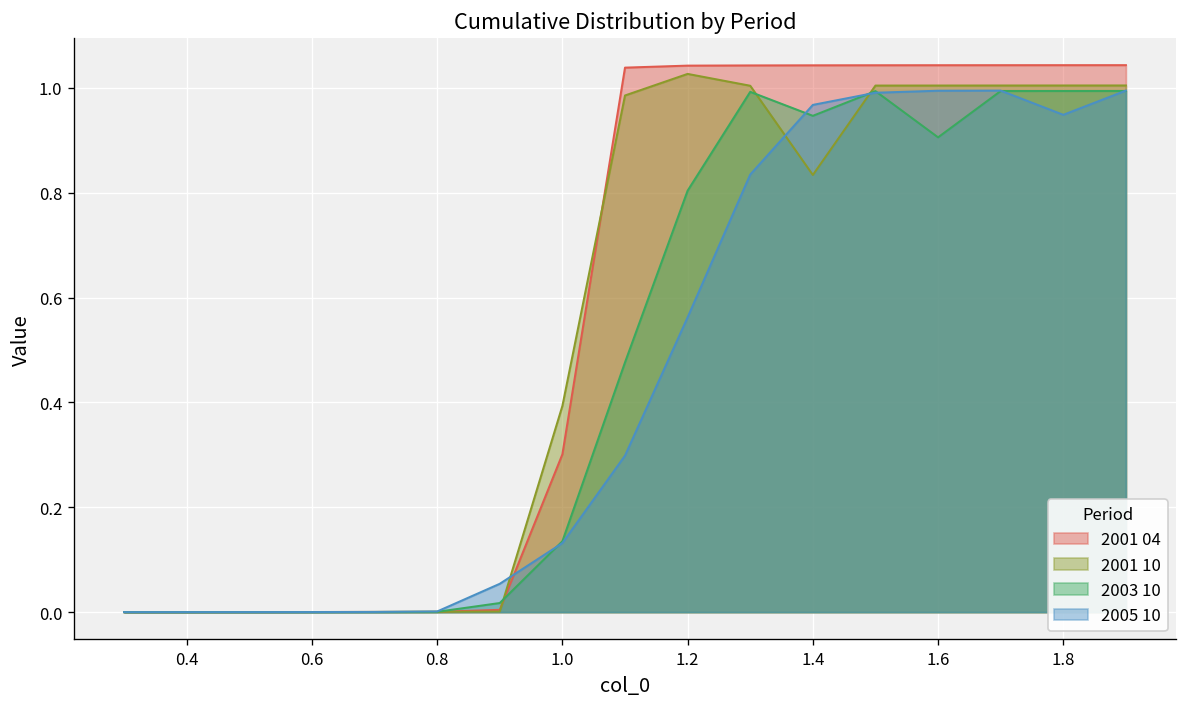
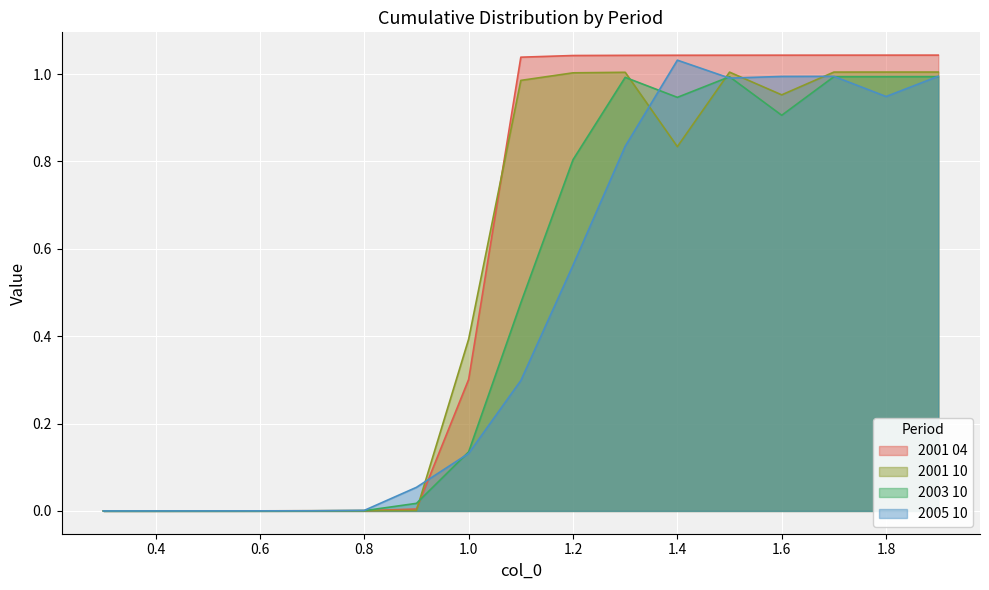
2001 10, 1.2: 1.03 -> 1.00
2005 10, 1.4: 0.97 -> 1.03
2001 10, 1.6: 1.00 -> 0.95
